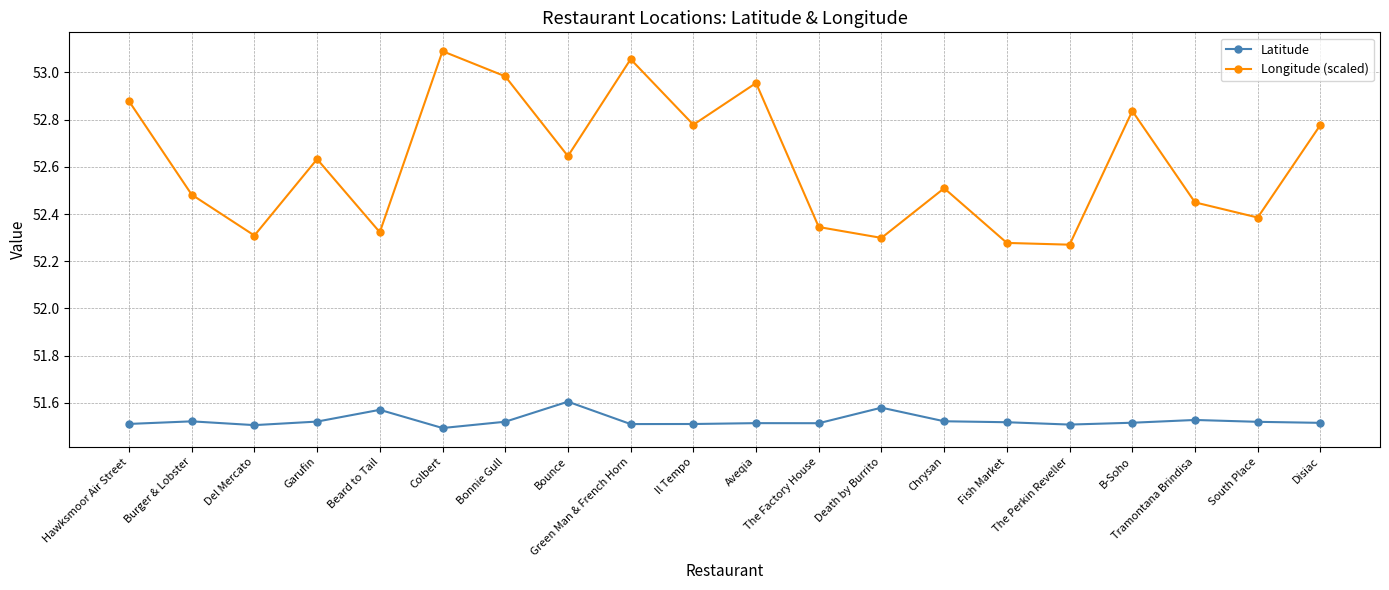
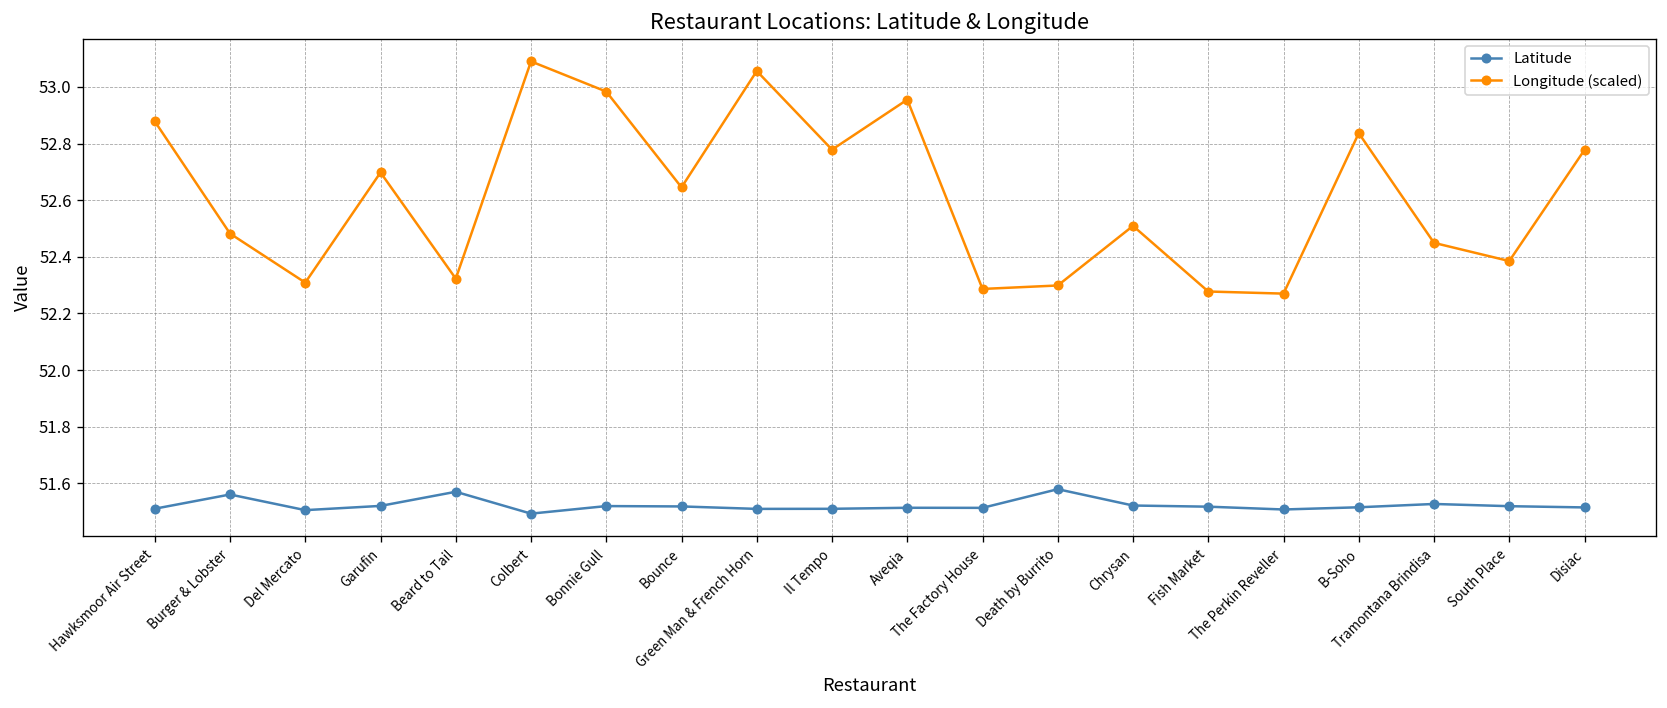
Latitude, Burger & Lobster: 51.52 -> 51.56
Longitude (scaled), Garufin: 52.63 -> 52.70
Latitude, Bounce: 51.60 -> 51.52
Longitude (scaled), The Factory House: 52.34 -> 52.29
